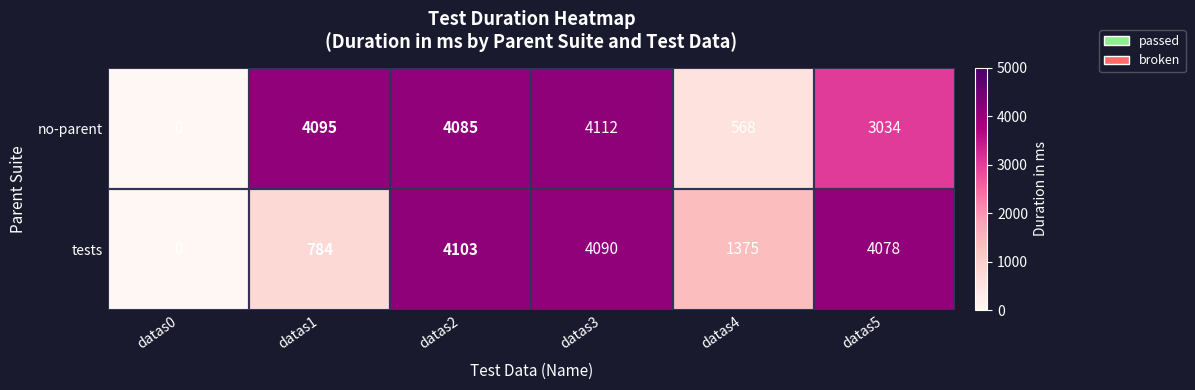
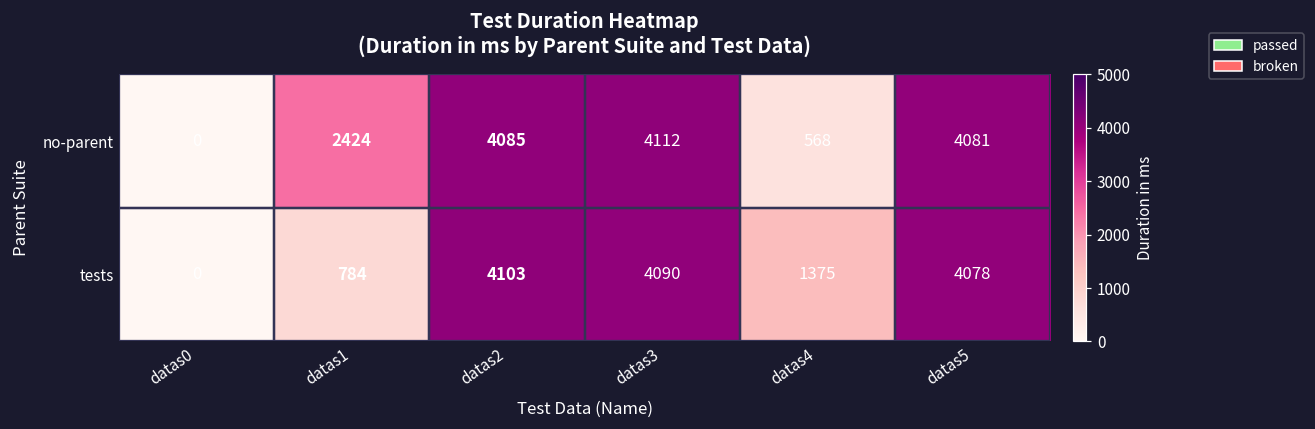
no-parent, datas1: 4095 -> 2424
no-parent, datas5: 3034 -> 4081
